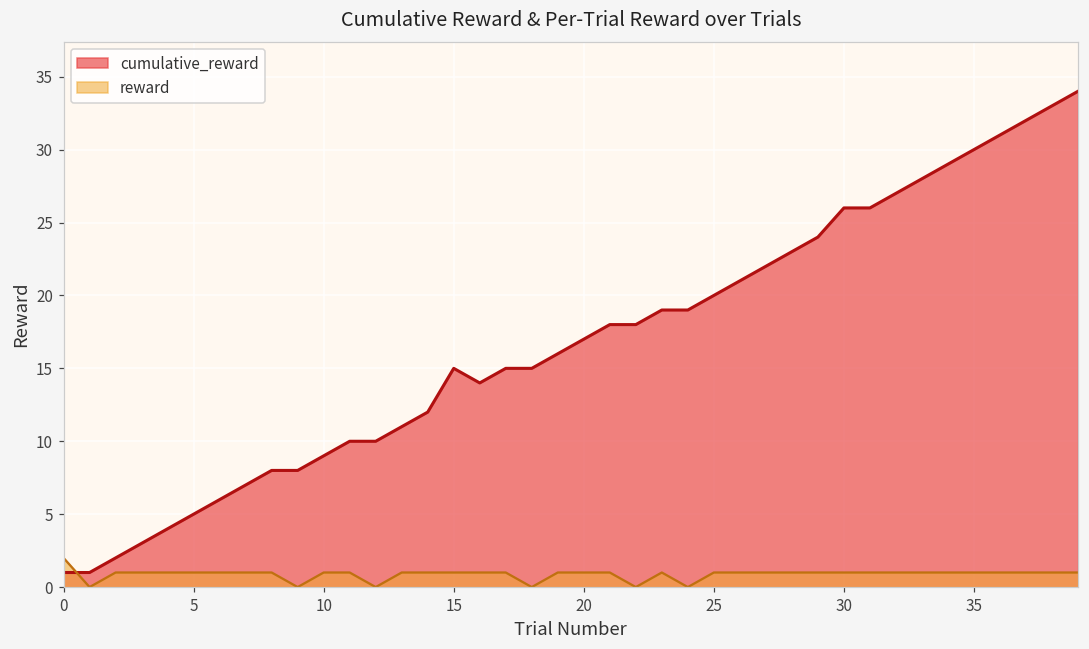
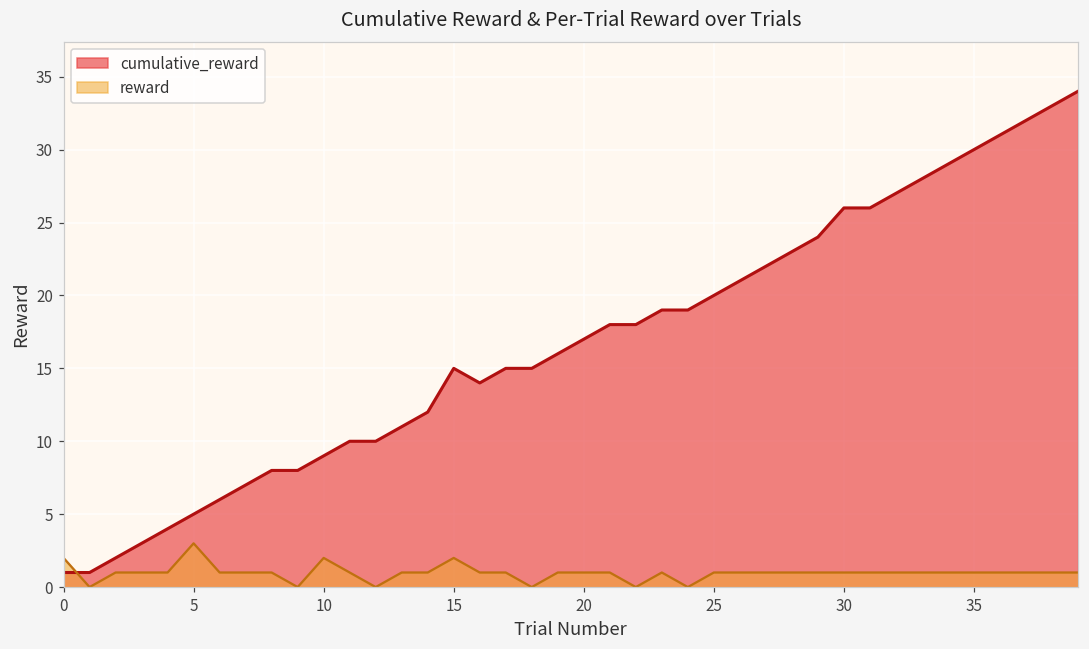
reward, 5: 1 -> 3
reward, 10: 1 -> 2
reward, 15: 1 -> 2
